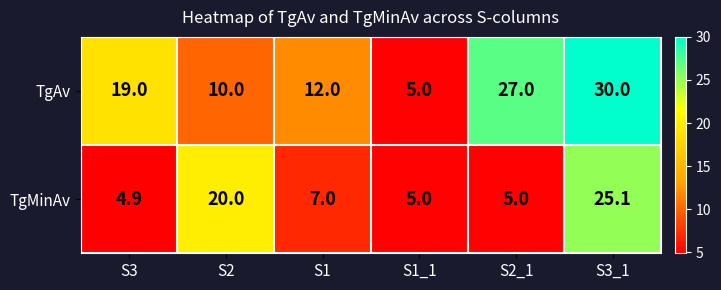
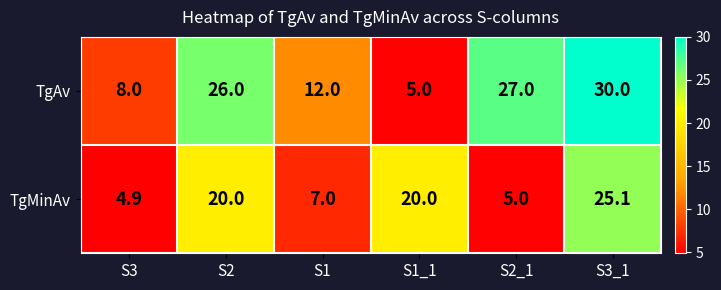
TgAv, S3: 19.0 -> 8.0
TgAv, S2: 10.0 -> 26.0
TgMinAv, S1_1: 5.0 -> 20.0
